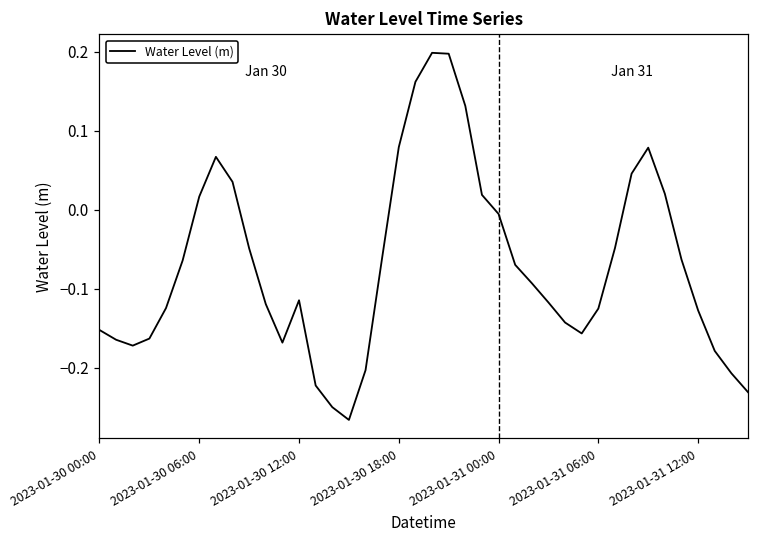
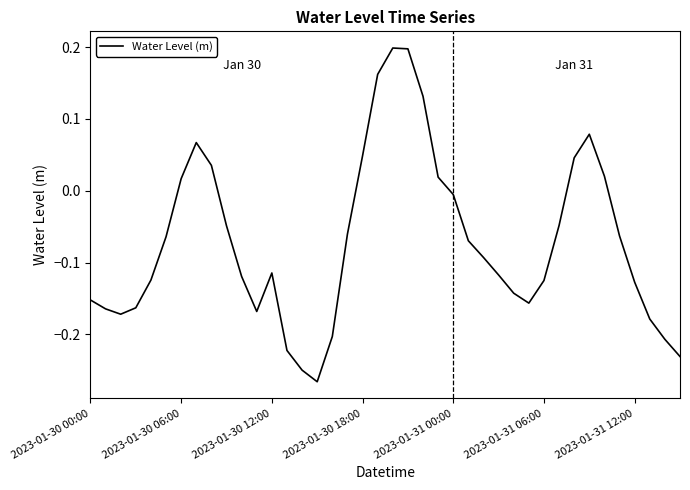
2023-01-30 18:00: 0.08 -> 0.05
